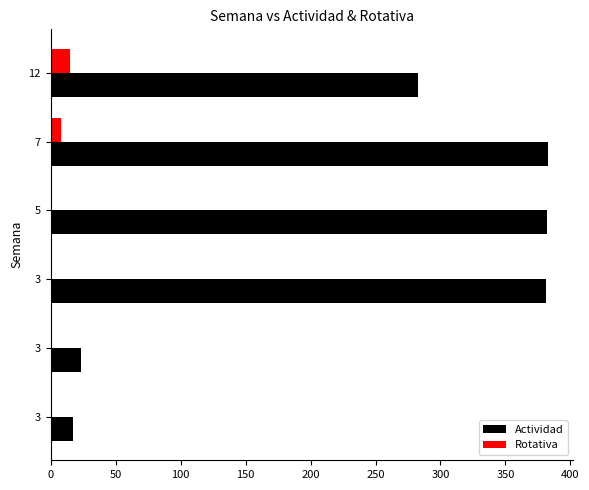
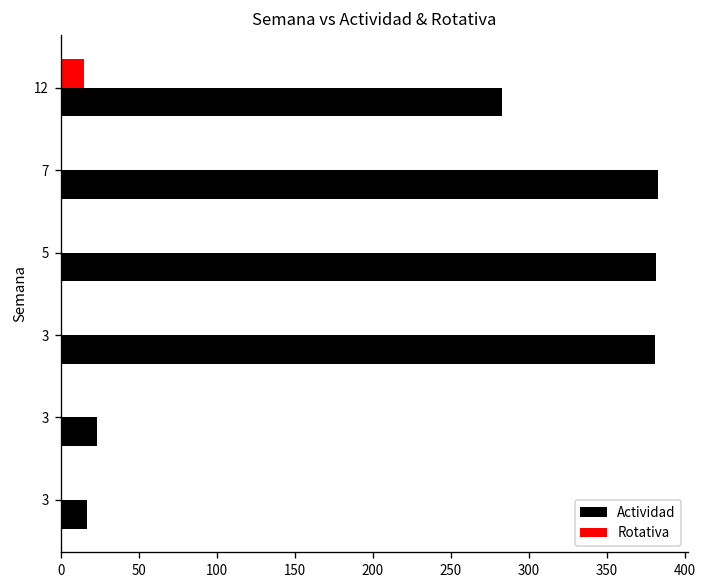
Rotativa, 7: 8 -> 1
